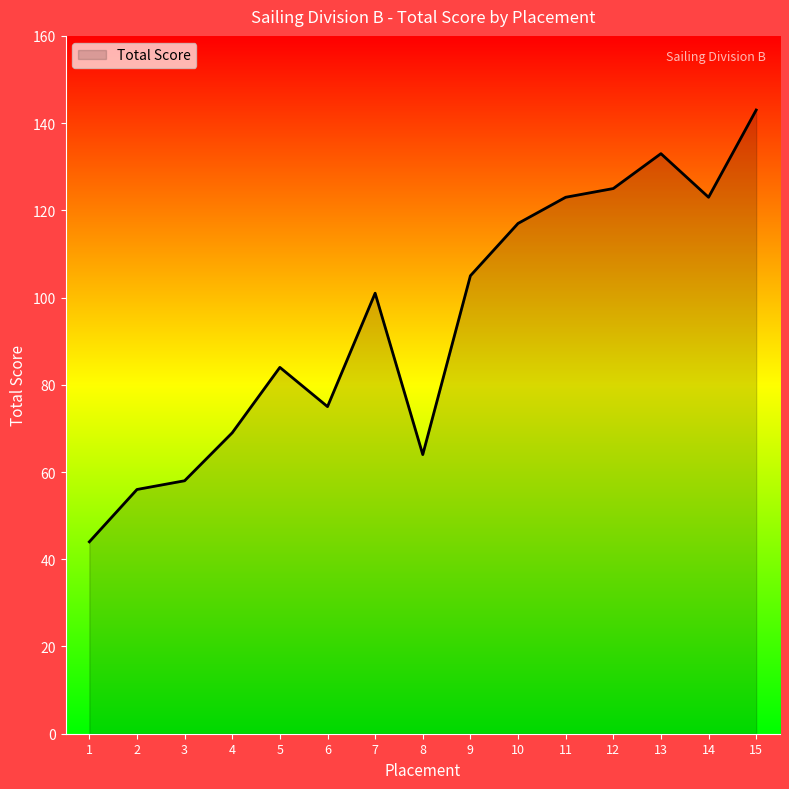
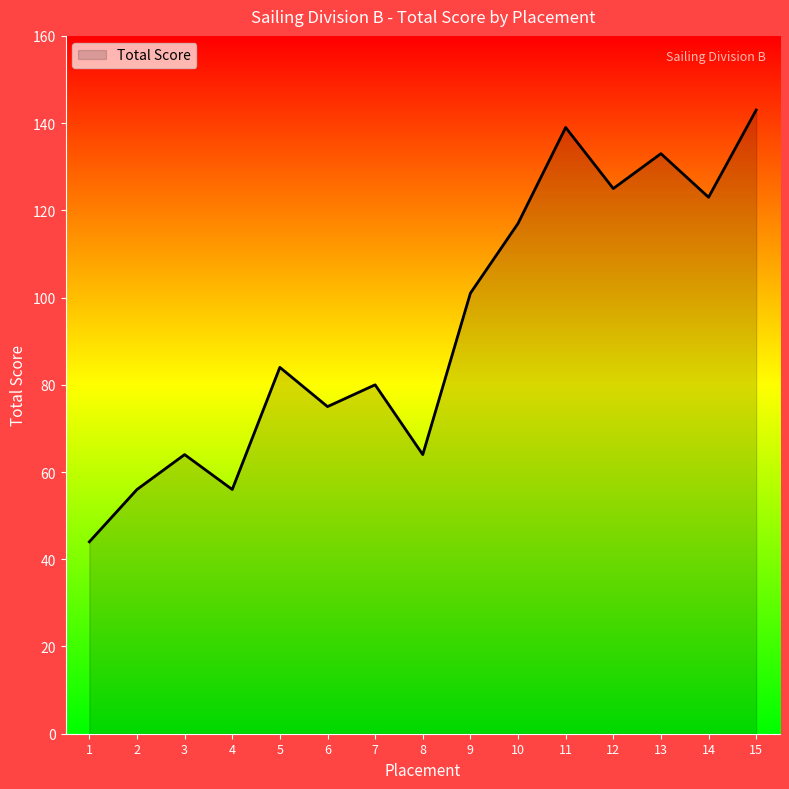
3: 58 -> 64
4: 69 -> 56
7: 101 -> 80
9: 105 -> 101
11: 123 -> 139
